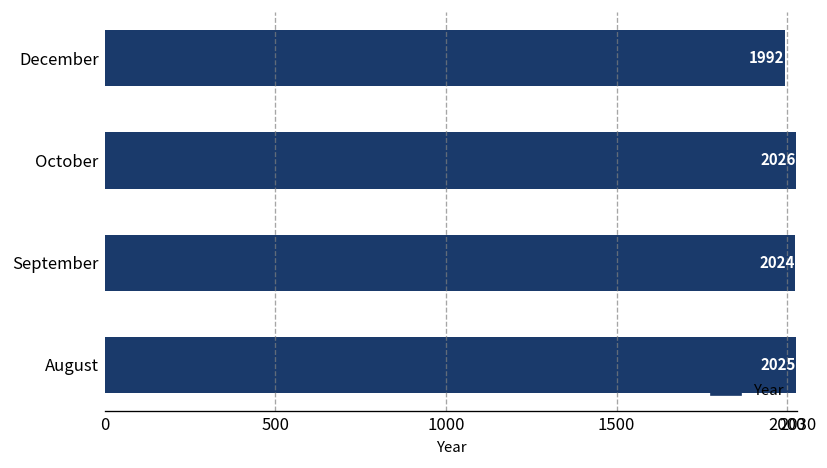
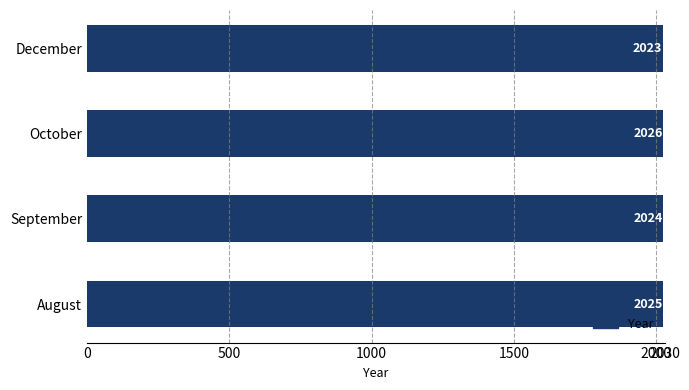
December: 1992 -> 2023
